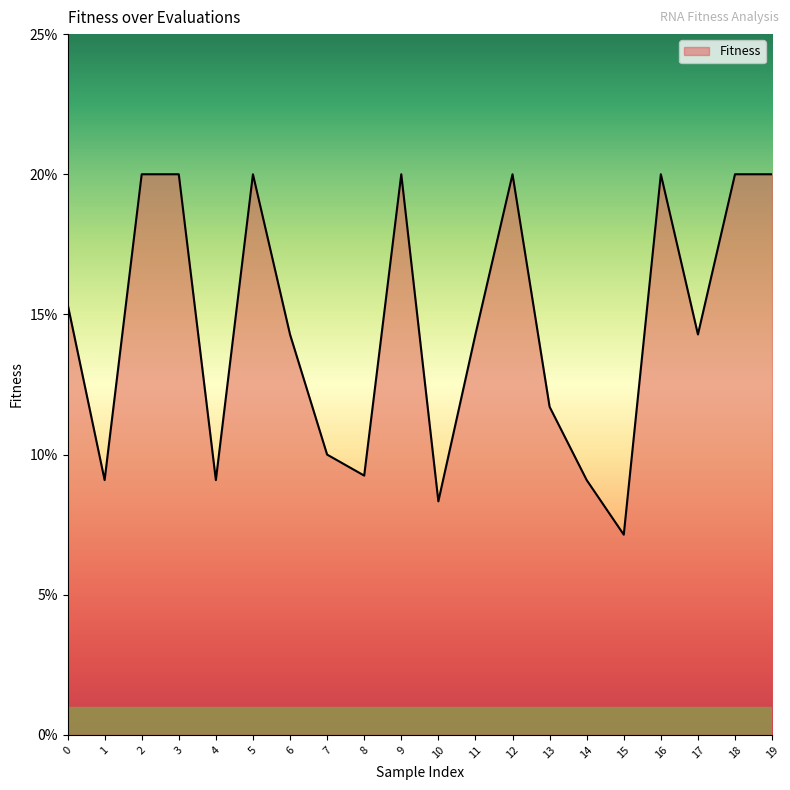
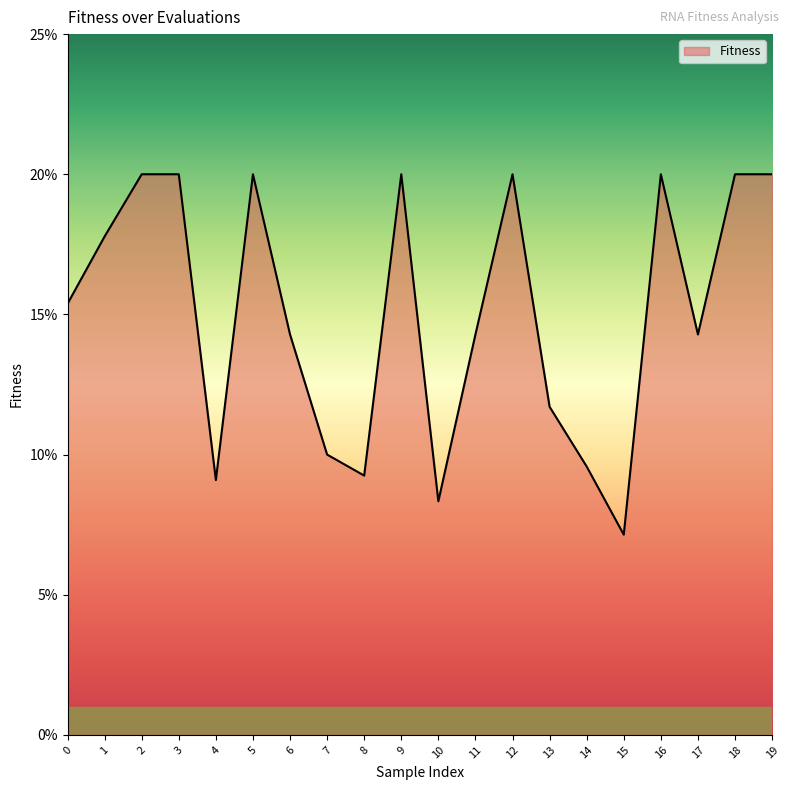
1: 9.1% -> 17.8%
14: 9.1% -> 9.6%
